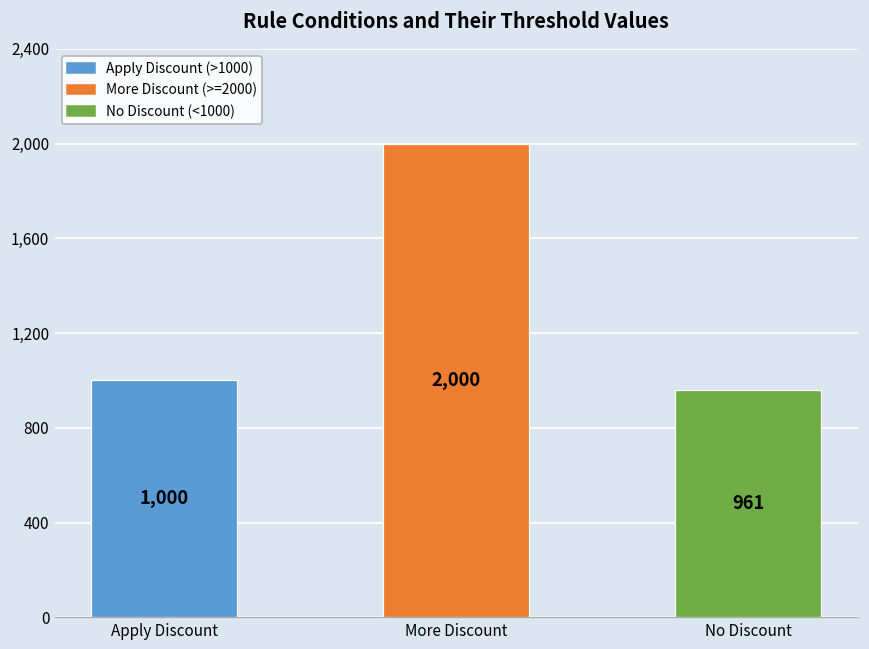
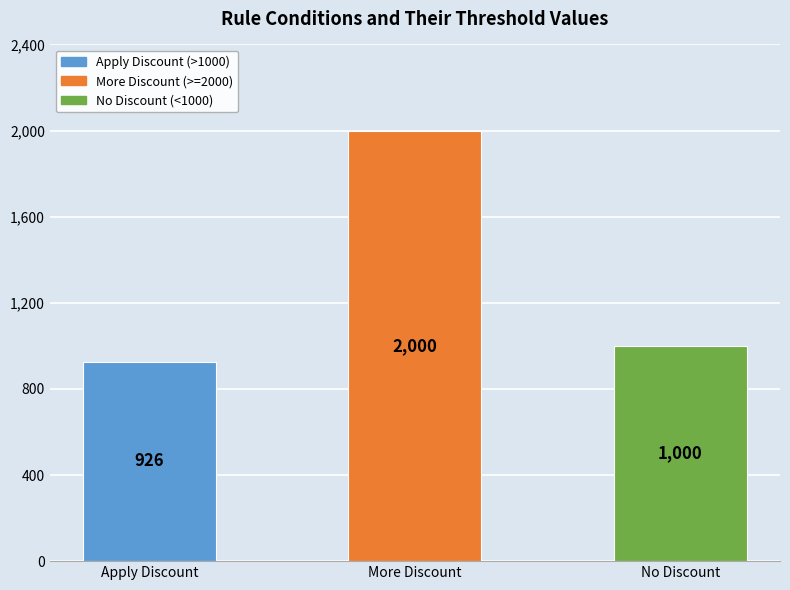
Apply Discount: 1,000 -> 926
No Discount: 961 -> 1,000
